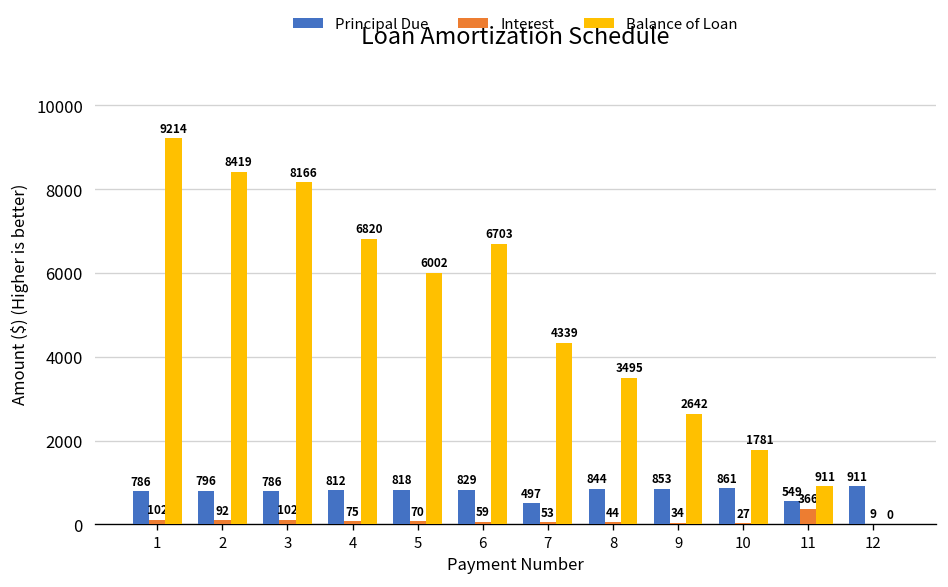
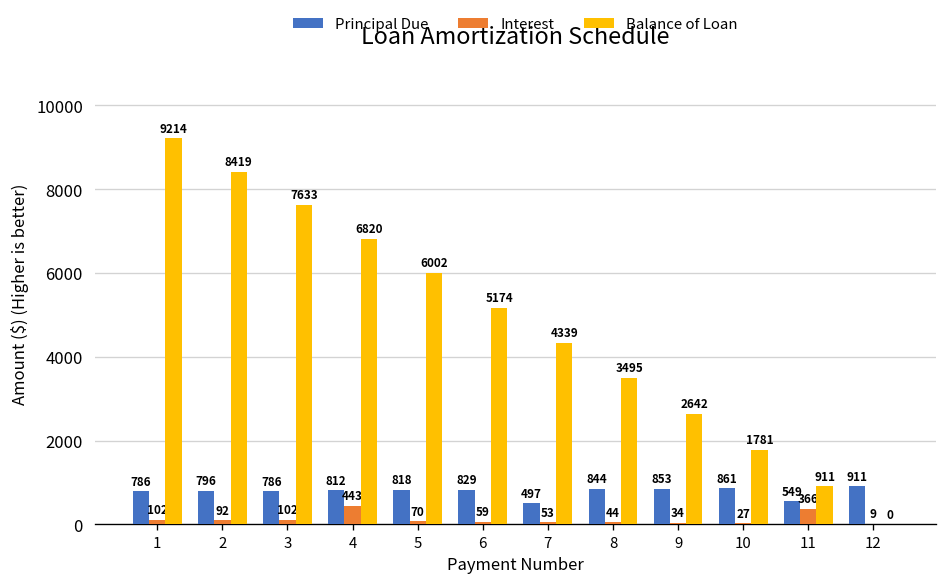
Balance of Loan, 3: 8166 -> 7633
Interest, 4: 75 -> 443
Balance of Loan, 6: 6703 -> 5174
